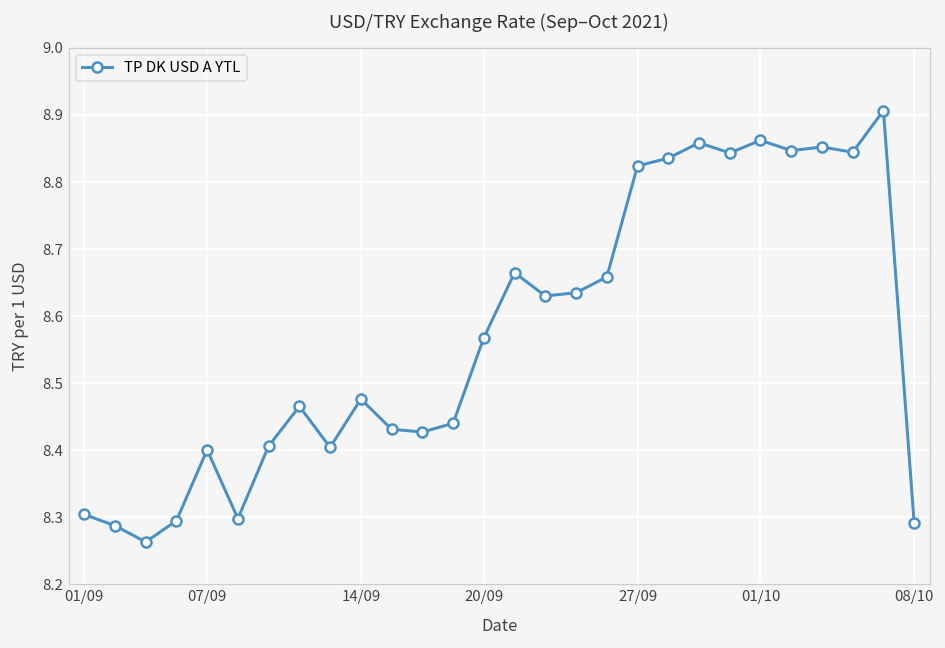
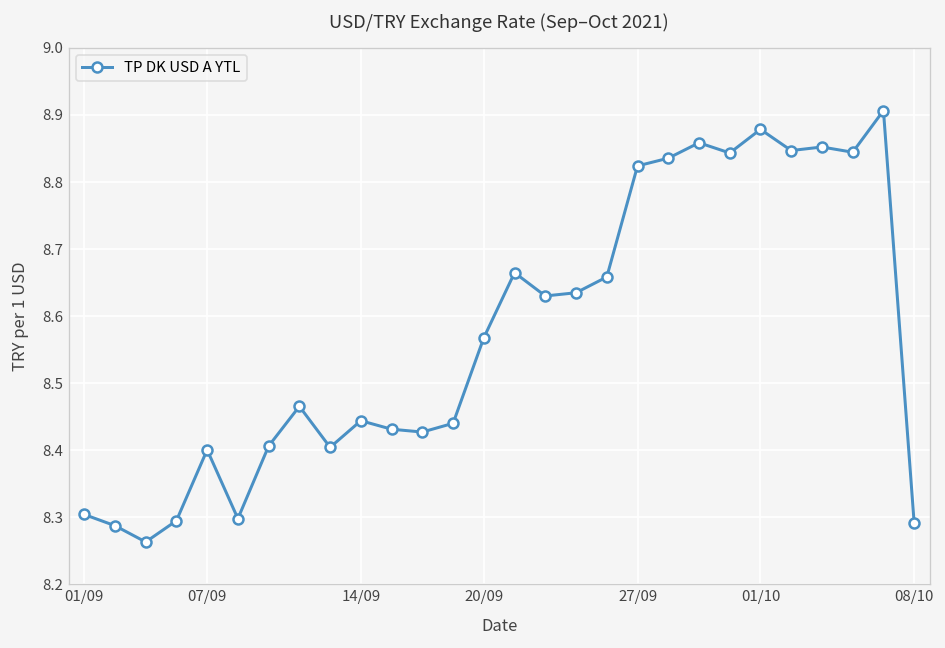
14/09: 8.48 -> 8.44
01/10: 8.86 -> 8.88
